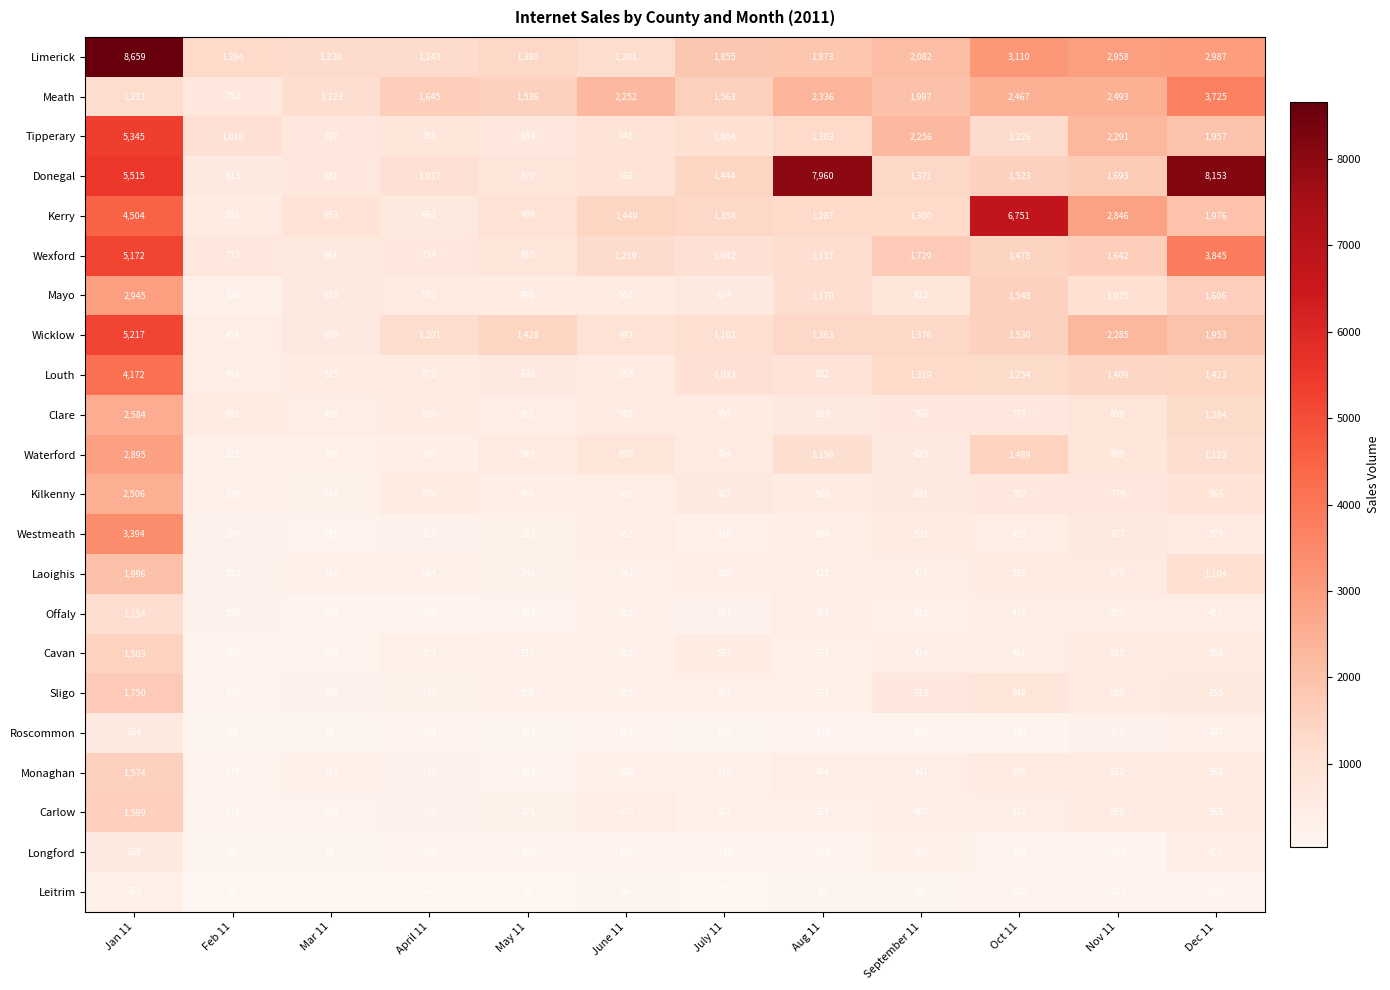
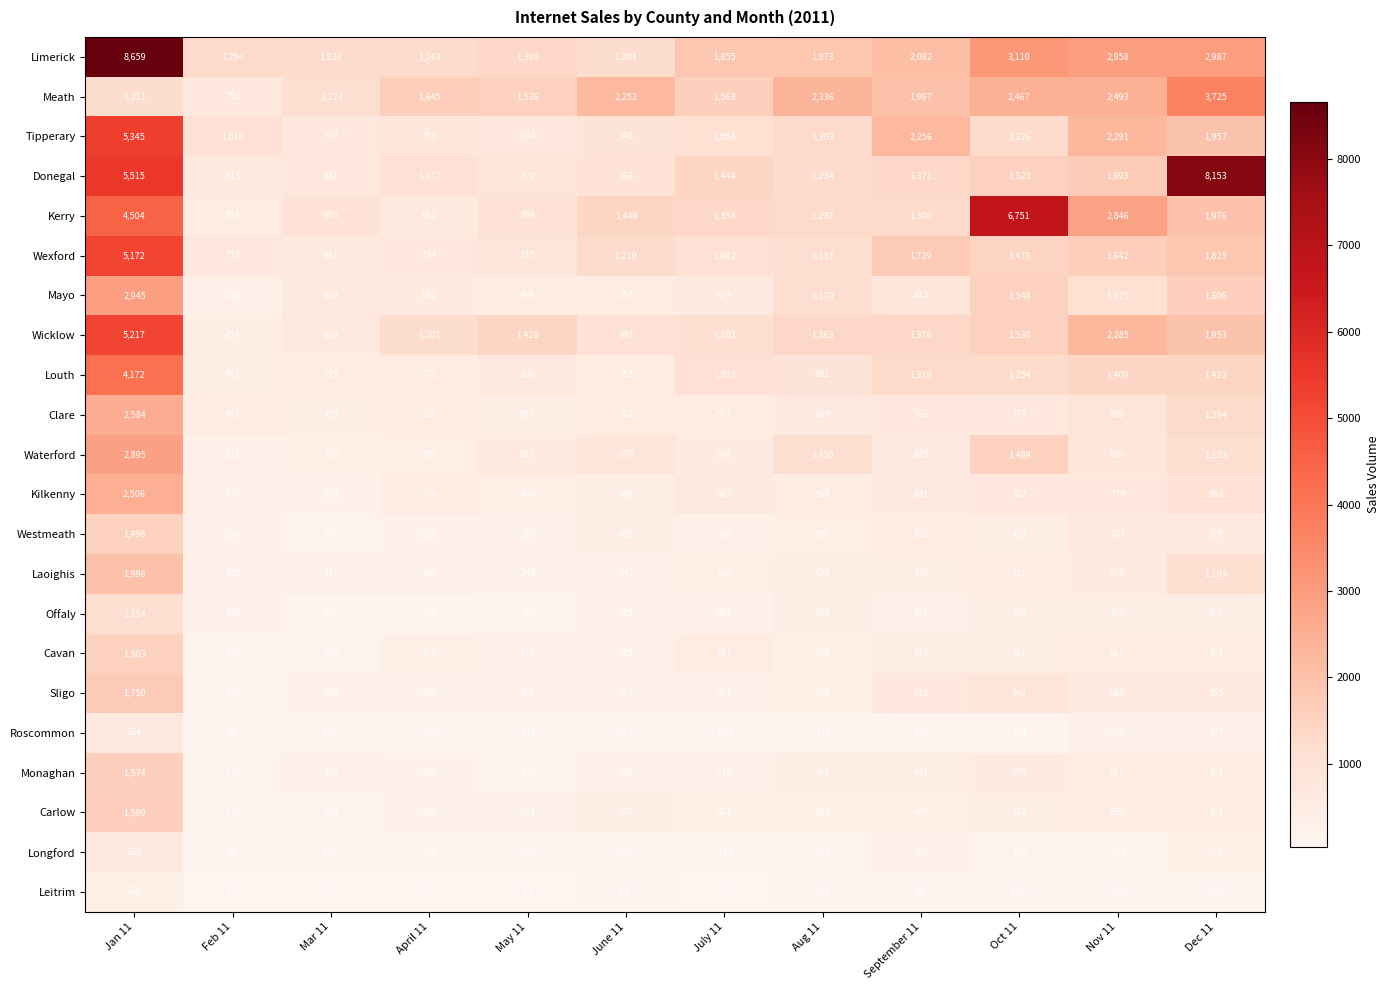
Donegal, Aug 11: 7,960 -> 1,234
Wexford, Dec 11: 3,845 -> 1,825
Westmeath, Jan 11: 3,394 -> 1,498
